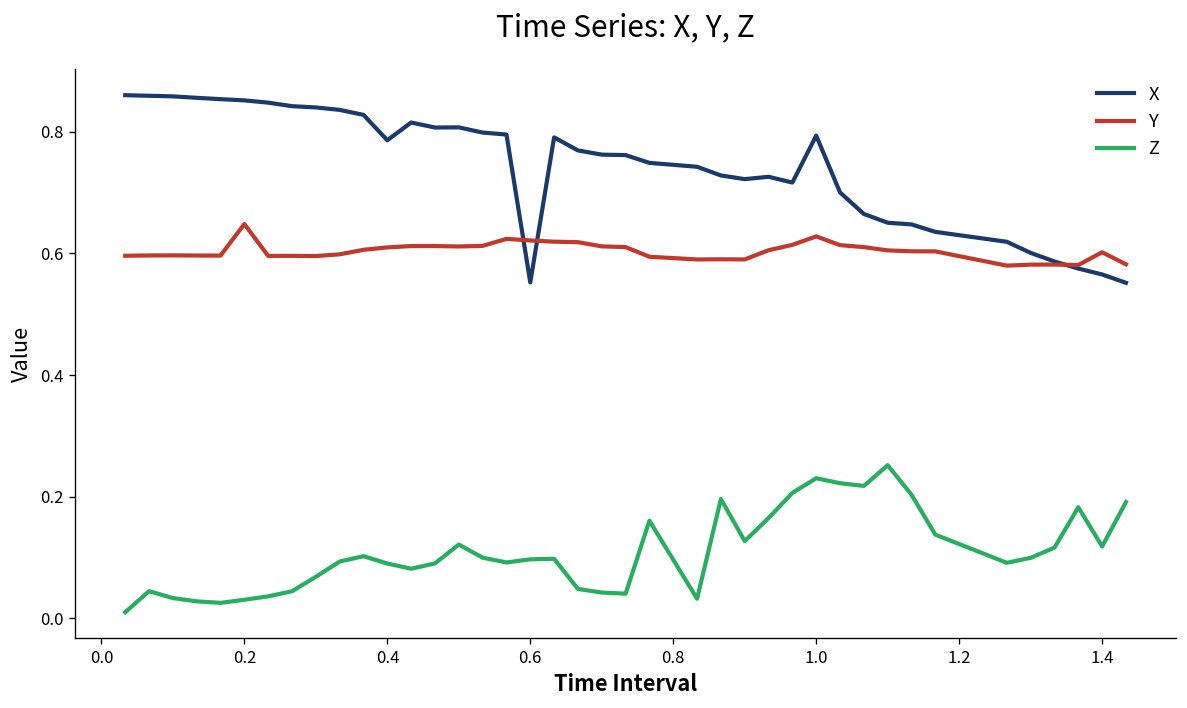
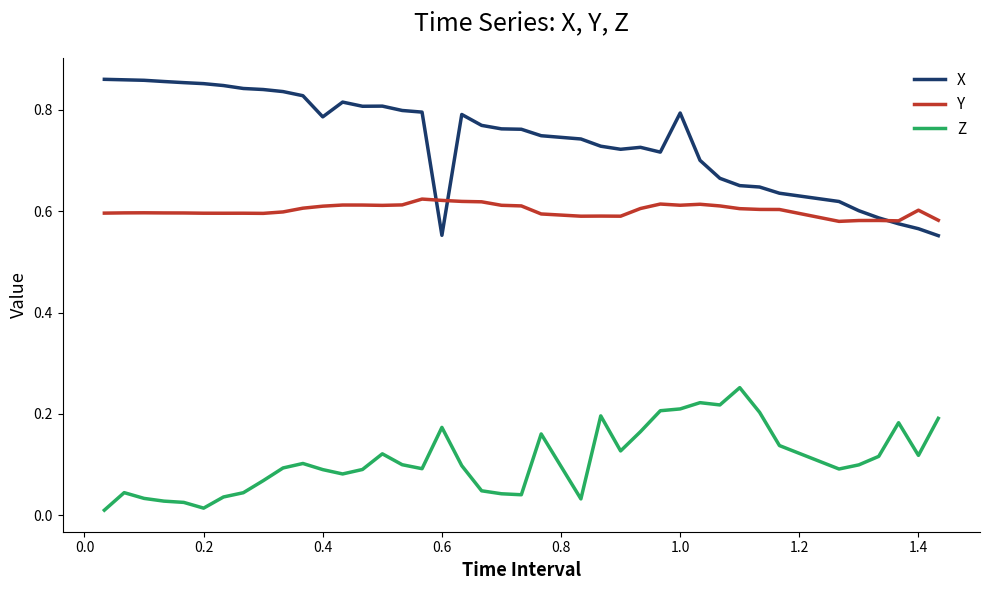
Y, 0.2: 0.65 -> 0.60
Z, 0.2: 0.03 -> 0.01
Z, 0.6: 0.10 -> 0.17
Y, 1.0: 0.63 -> 0.61
Z, 1.0: 0.23 -> 0.21
